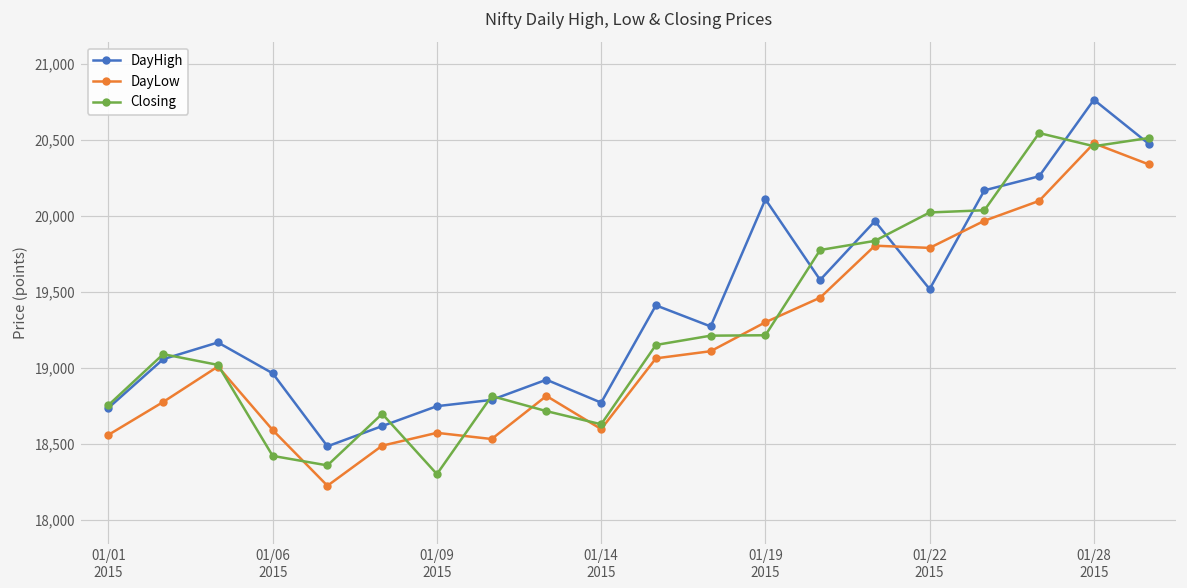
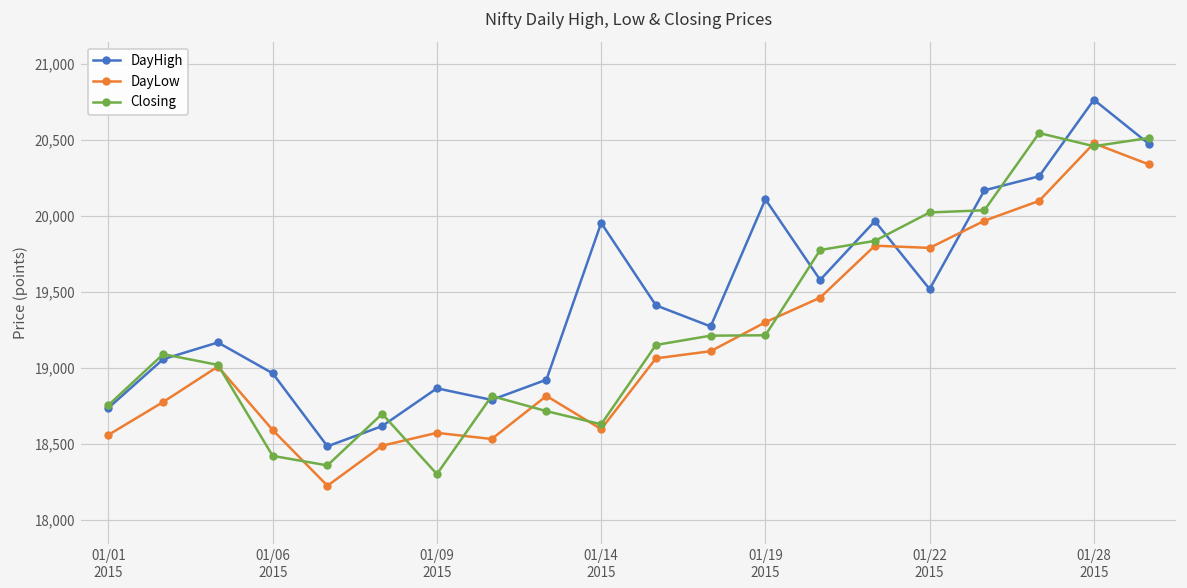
DayHigh, 01/09 2015: 18,750 -> 18,860
DayHigh, 01/14 2015: 18,770 -> 19,950
